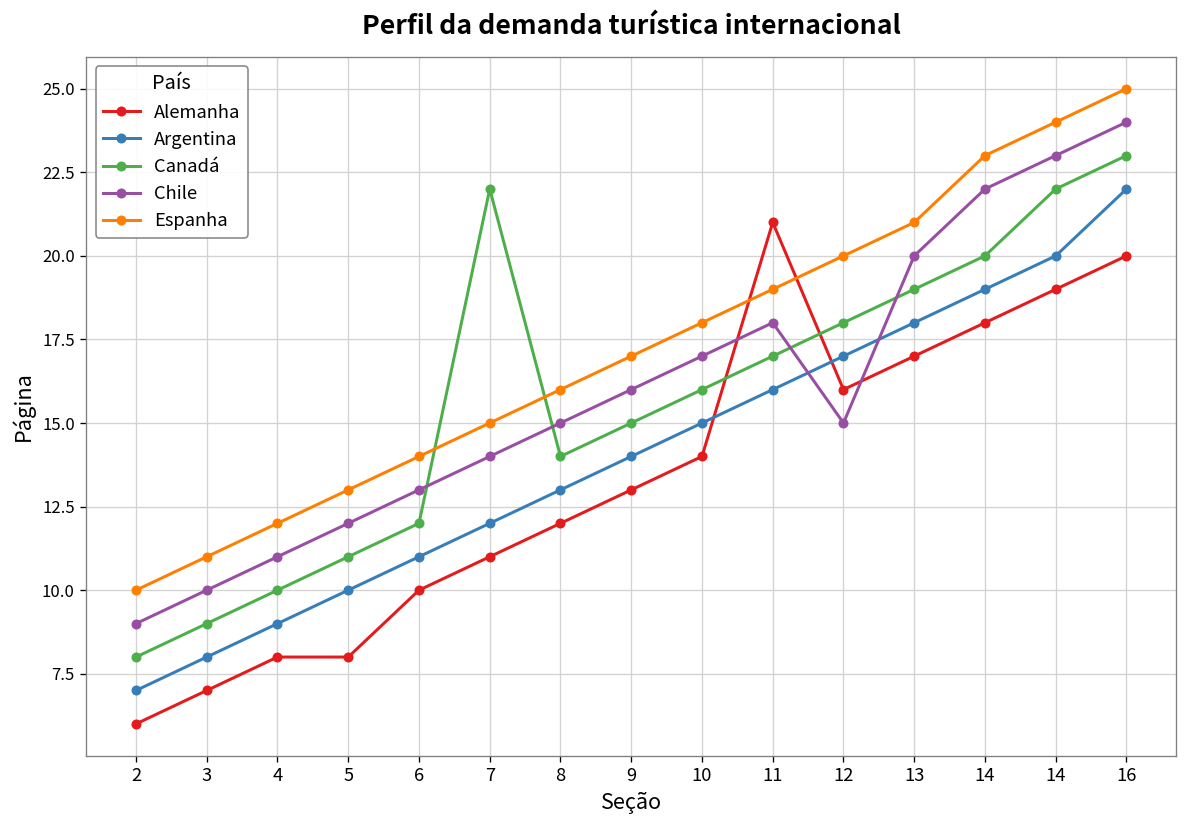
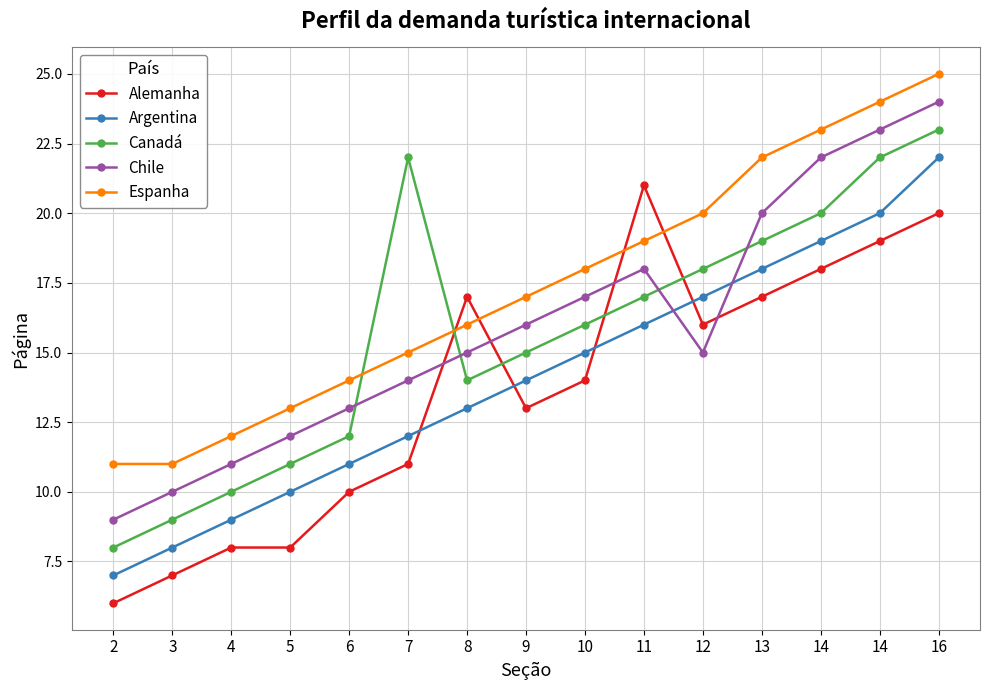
Espanha, 2: 10 -> 11
Alemanha, 8: 12 -> 17
Espanha, 13: 21 -> 22
